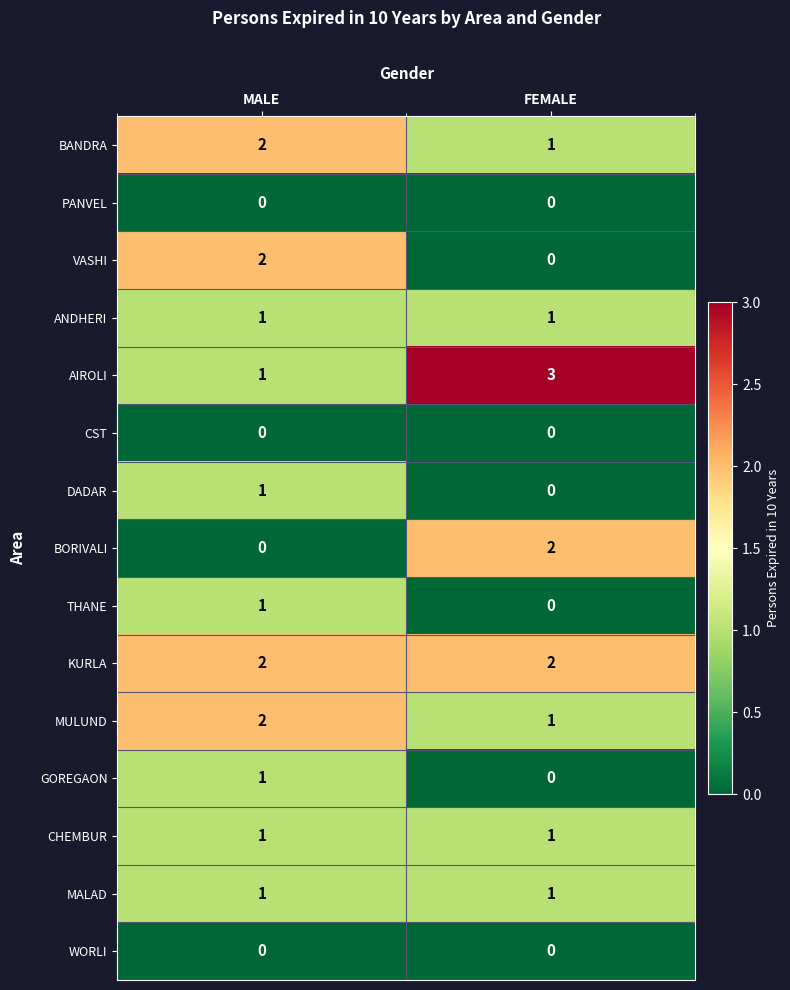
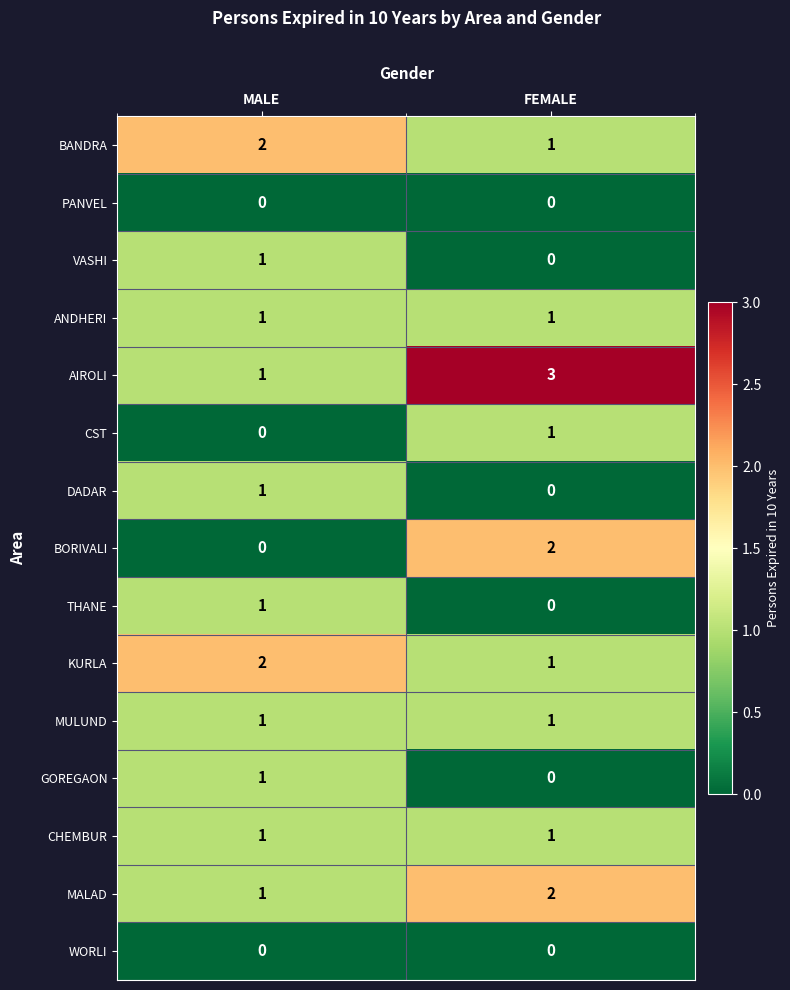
VASHI, MALE: 2 -> 1
CST, FEMALE: 0 -> 1
KURLA, FEMALE: 2 -> 1
MULUND, MALE: 2 -> 1
MALAD, FEMALE: 1 -> 2
